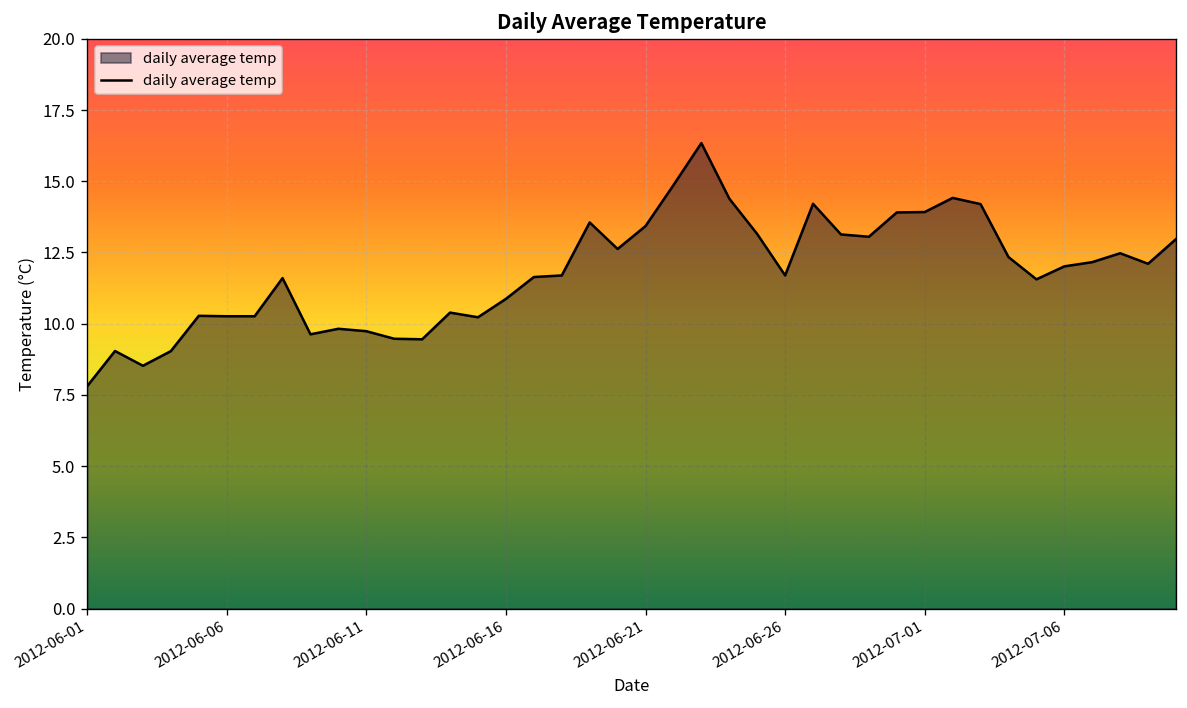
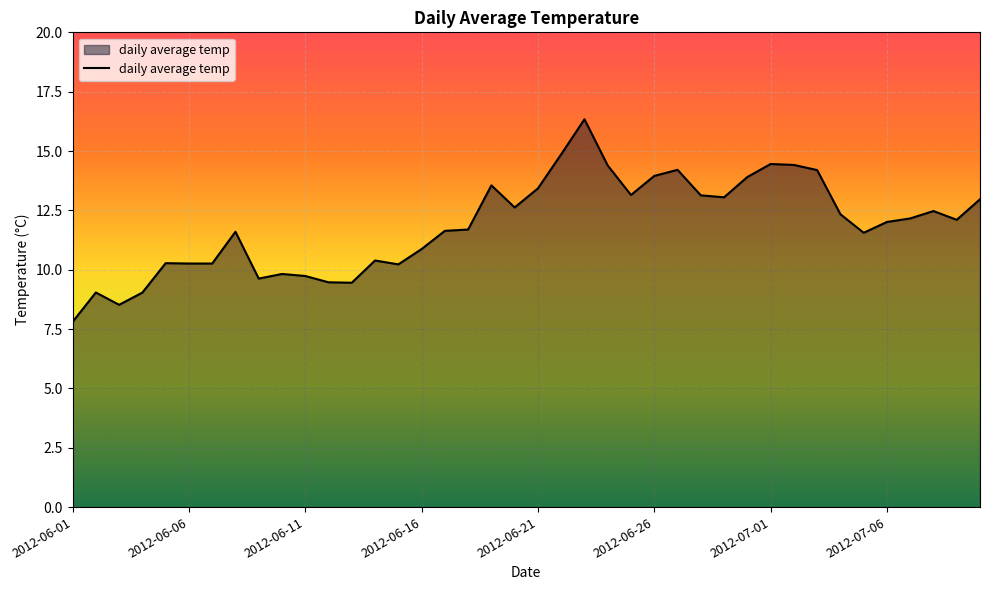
2012-06-26: 11.7 -> 14.0
2012-07-01: 13.9 -> 14.5
